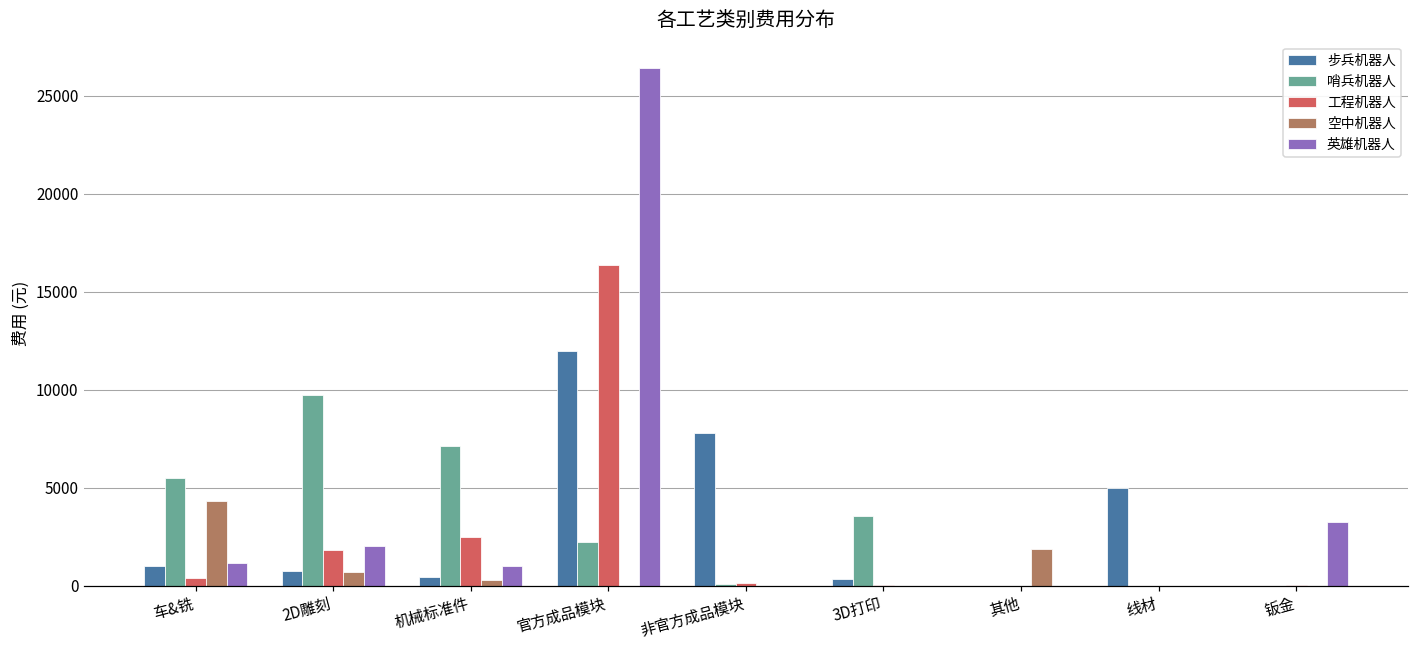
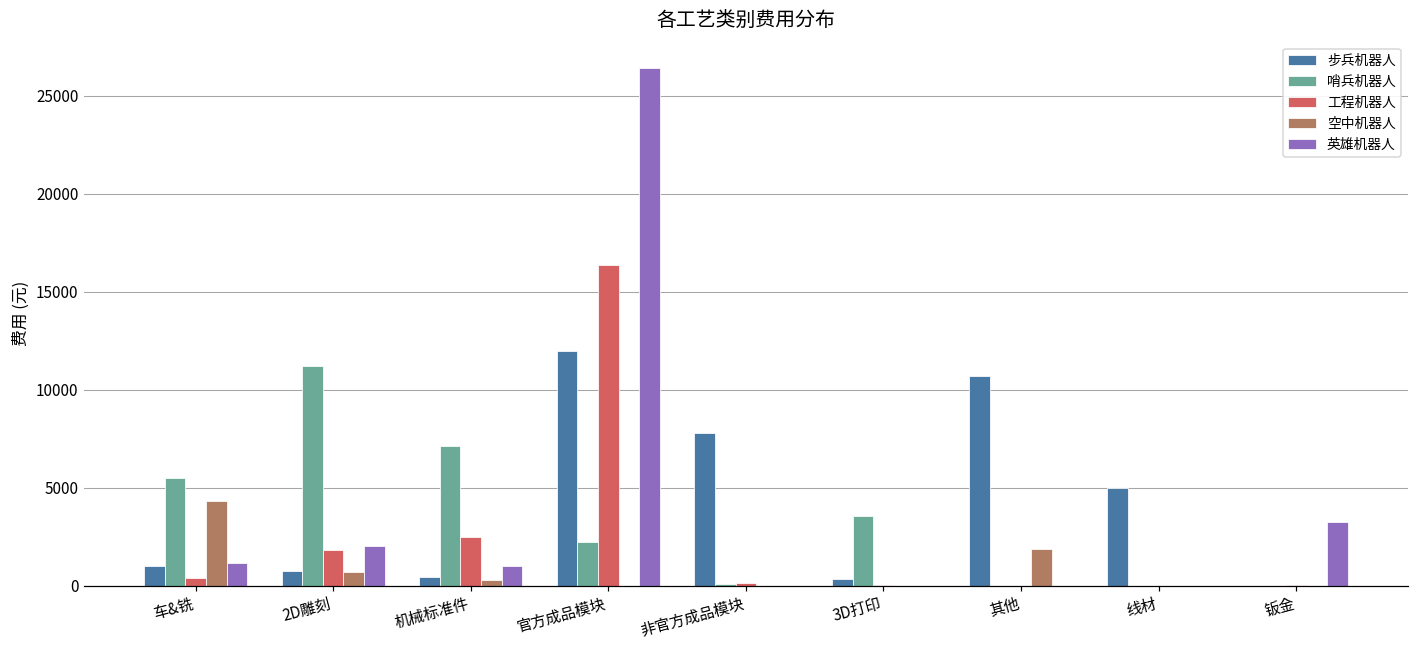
哨兵机器人, 2D雕刻: 9700 -> 11200
步兵机器人, 其他: 0 -> 10700
